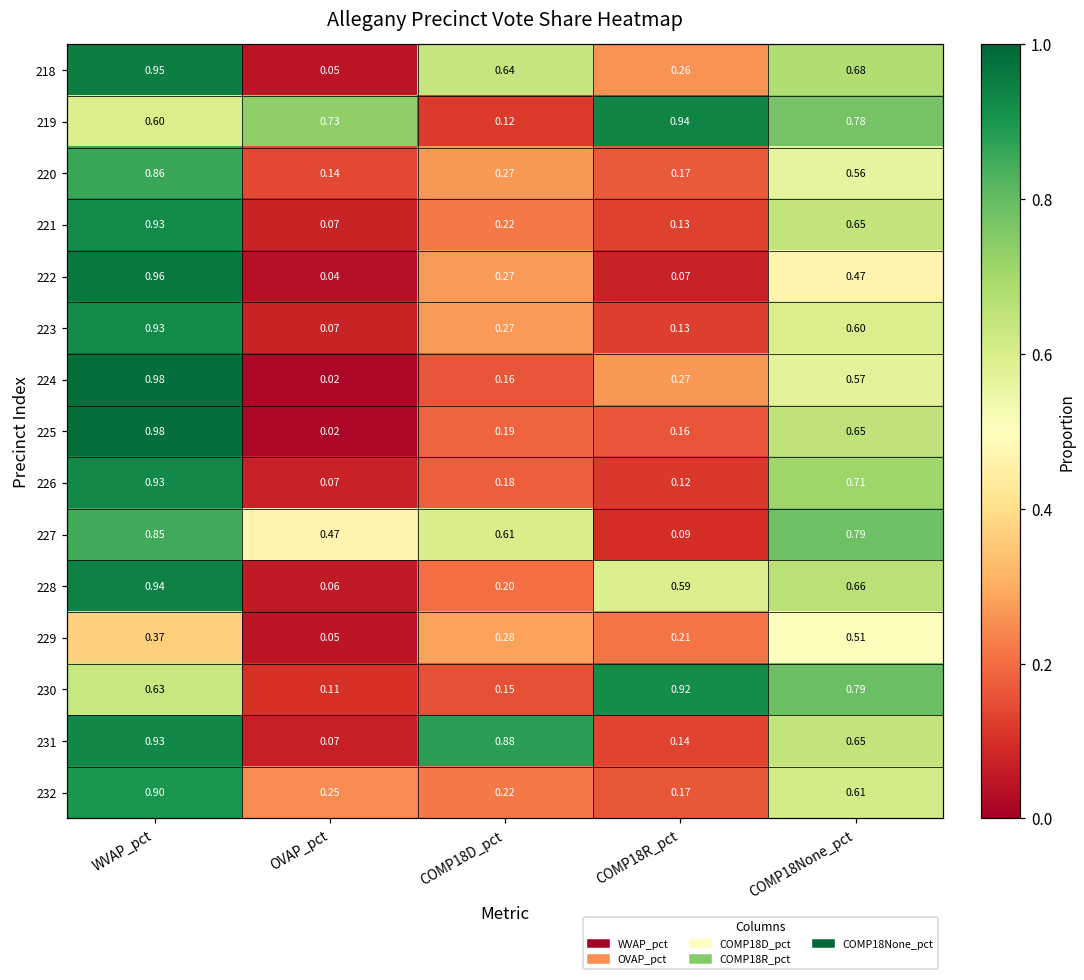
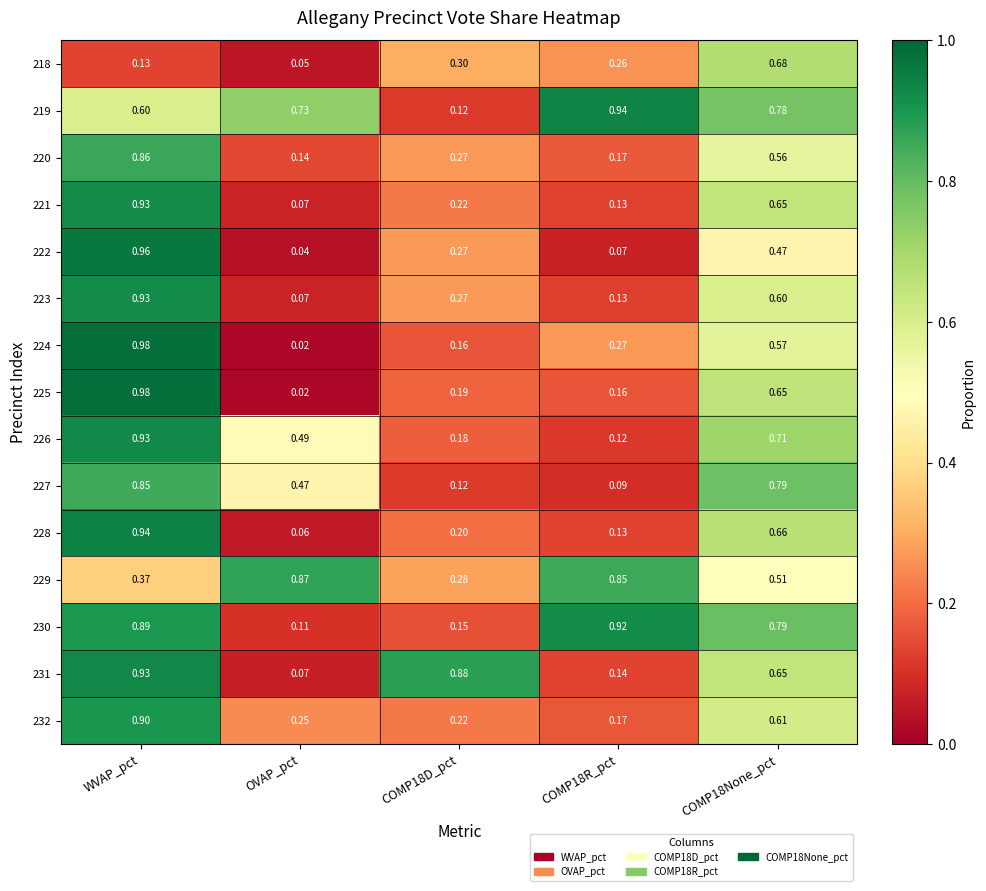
218, WVAP_pct: 0.95 -> 0.13
218, COMP18D_pct: 0.64 -> 0.30
226, OVAP_pct: 0.07 -> 0.49
227, COMP18D_pct: 0.61 -> 0.12
228, COMP18R_pct: 0.59 -> 0.13
229, OVAP_pct: 0.05 -> 0.87
229, COMP18R_pct: 0.21 -> 0.85
230, WVAP_pct: 0.63 -> 0.89
